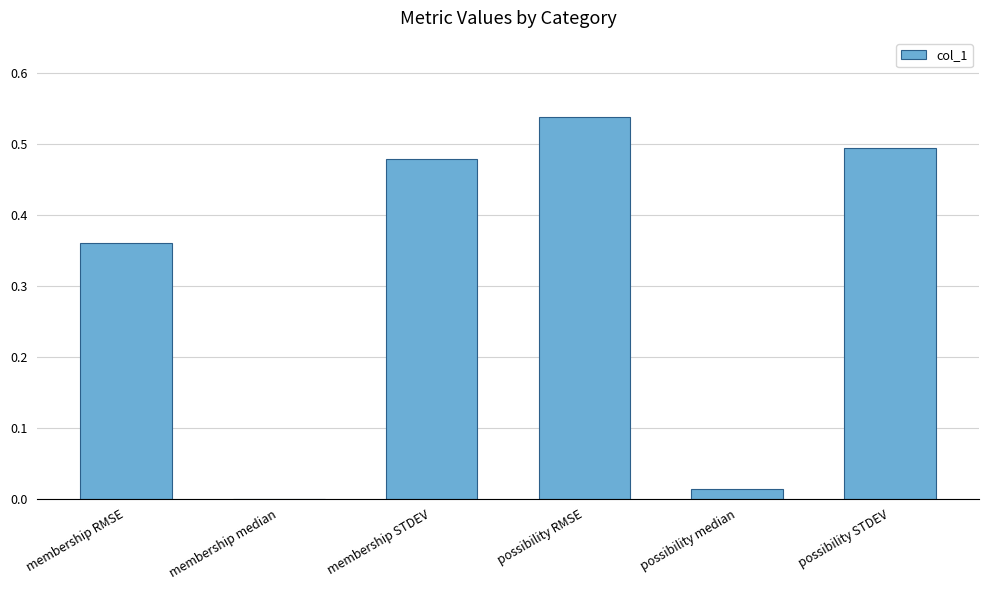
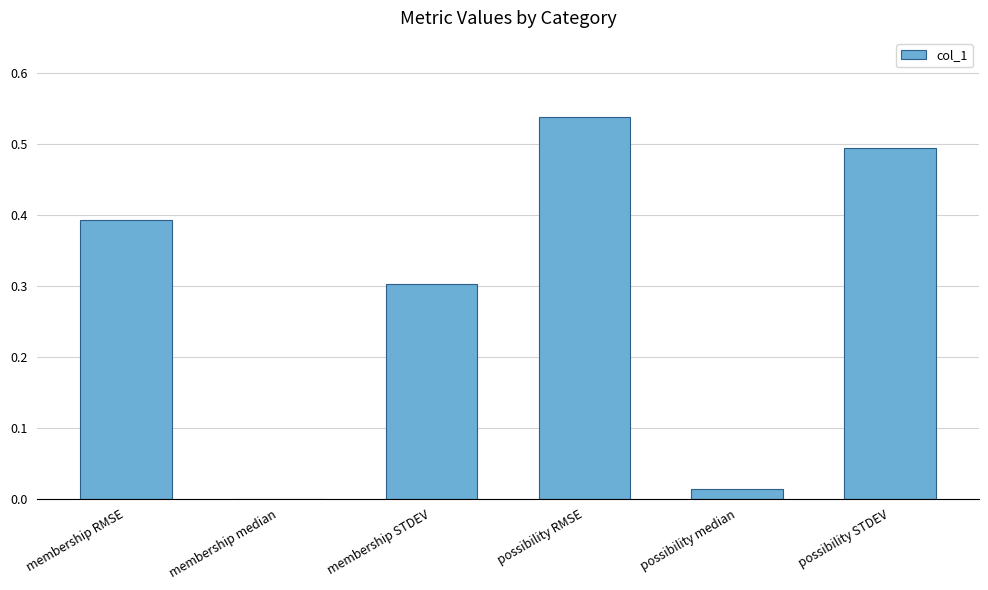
membership RMSE: 0.36 -> 0.39
membership STDEV: 0.48 -> 0.30
